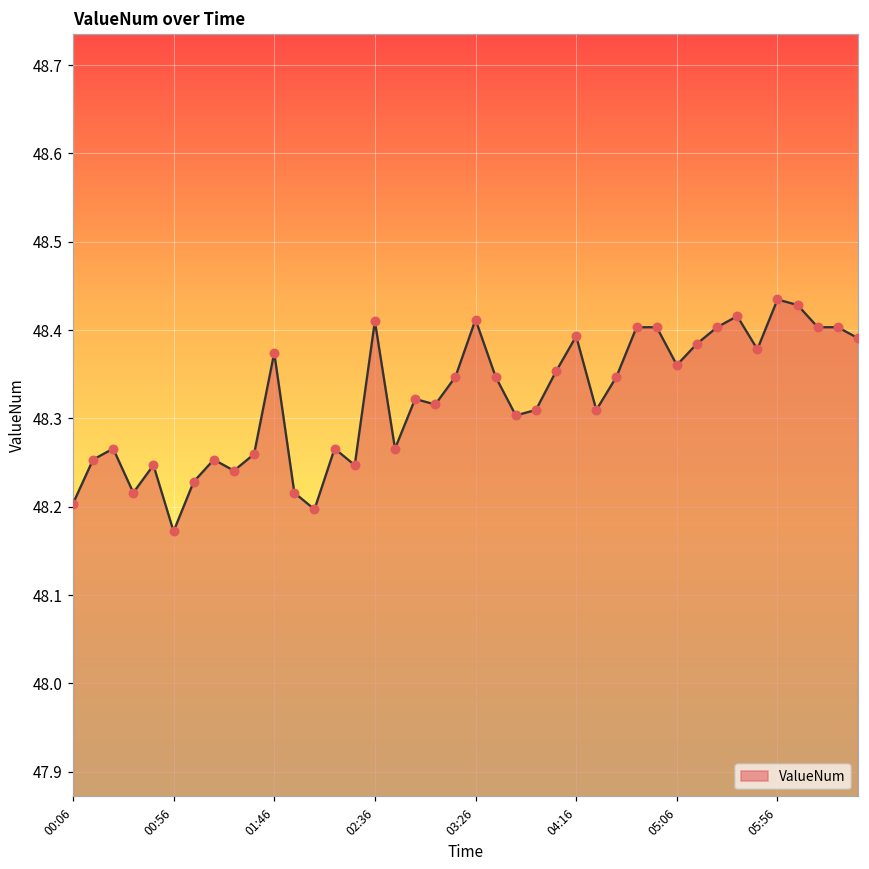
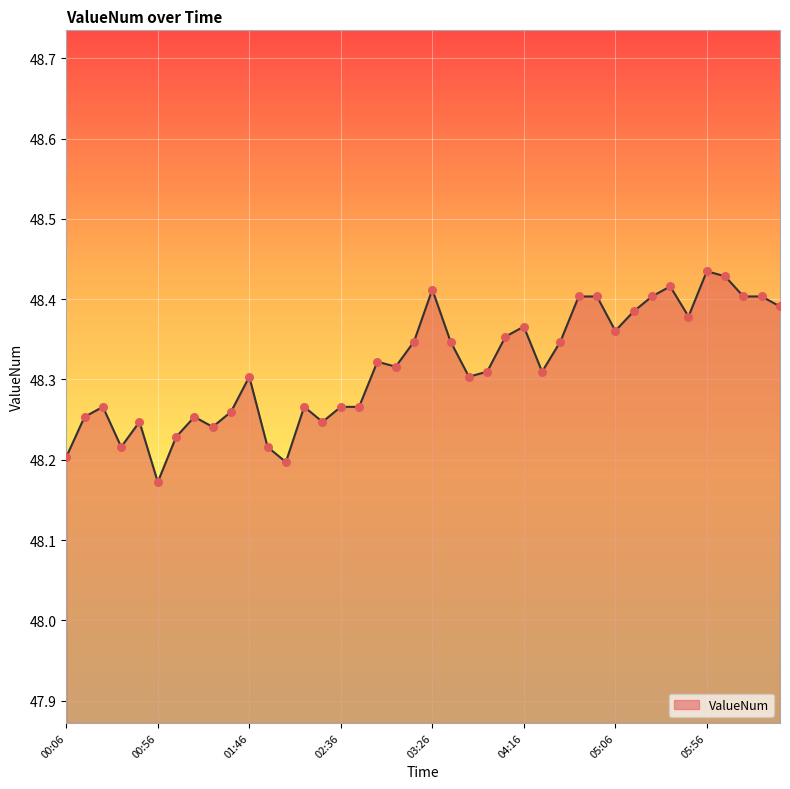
01:46: 48.37 -> 48.30
02:36: 48.41 -> 48.27
04:16: 48.39 -> 48.37
